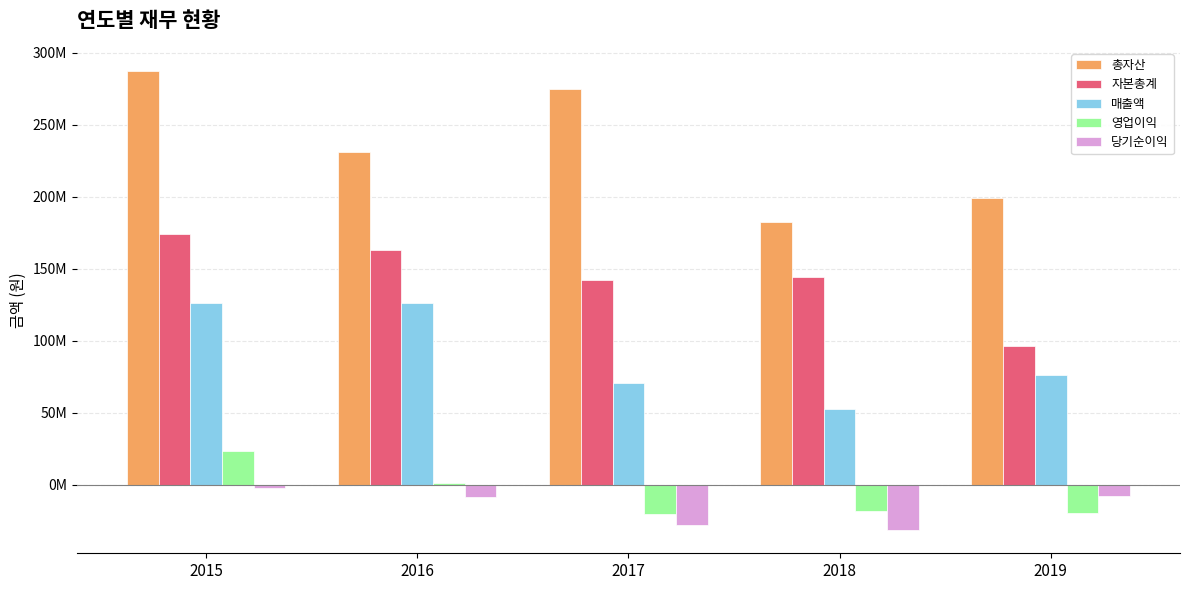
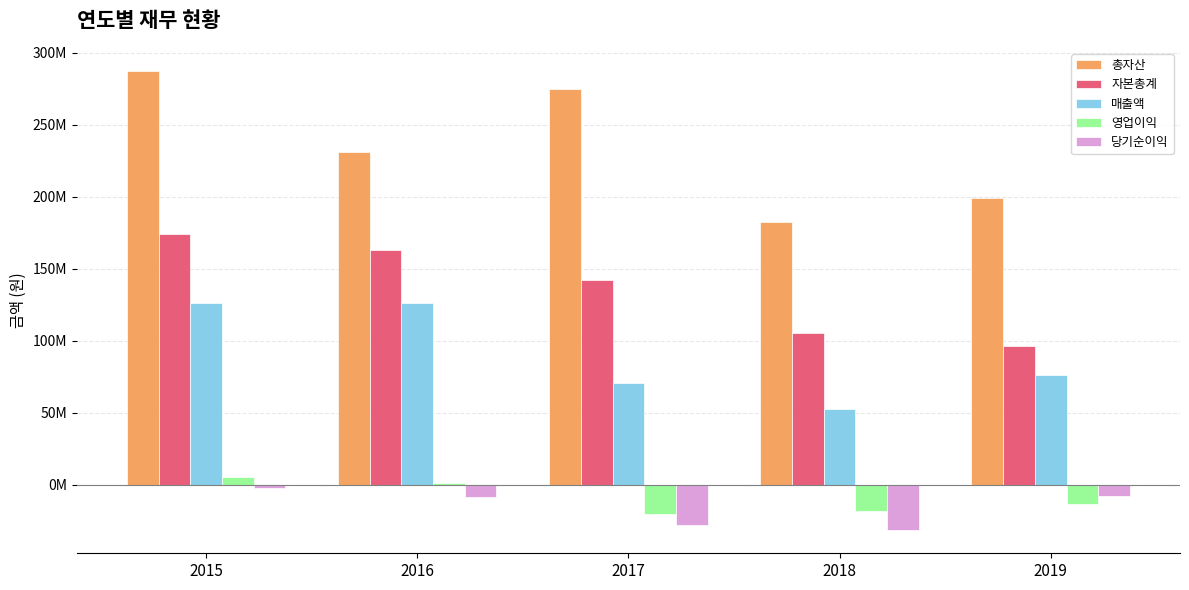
영업이익, 2015: 23000000 -> 5000000
자본총계, 2018: 145000000 -> 105000000
영업이익, 2019: -20000000 -> -14000000
